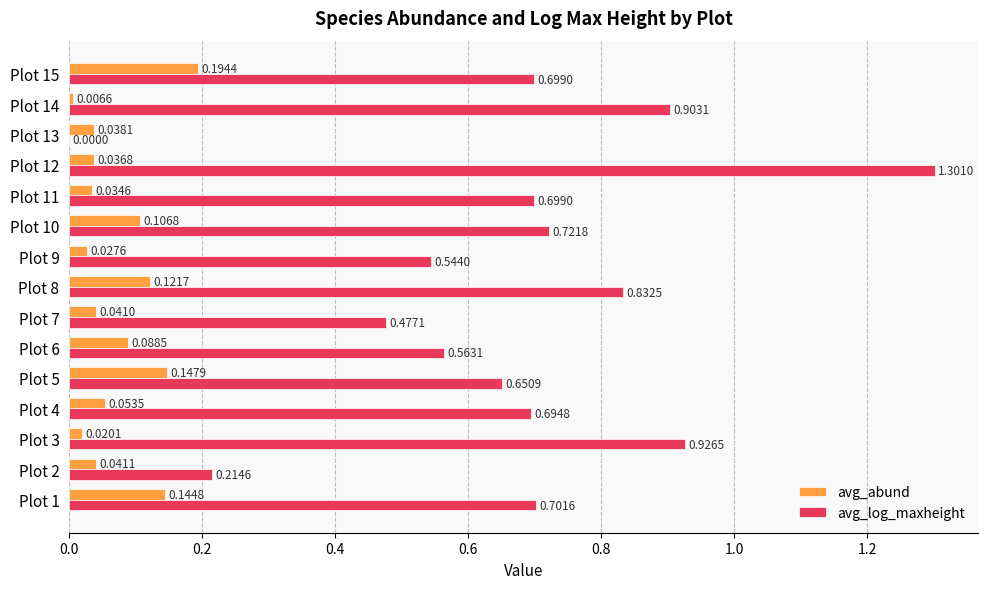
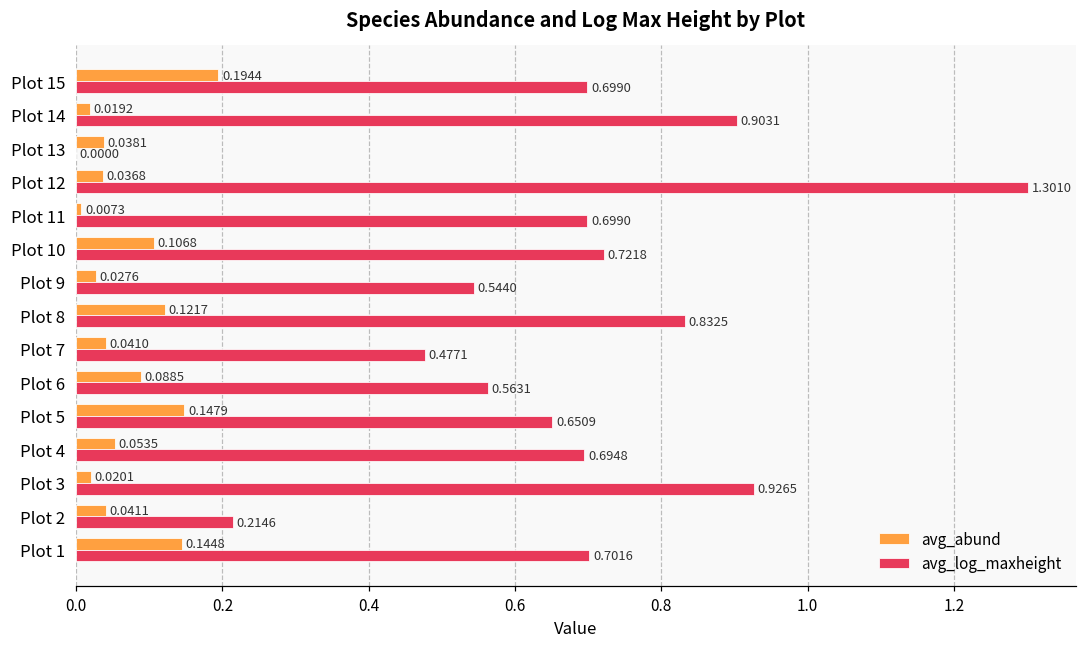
avg_abund, Plot 14: 0.0066 -> 0.0192
avg_abund, Plot 11: 0.0346 -> 0.0073
